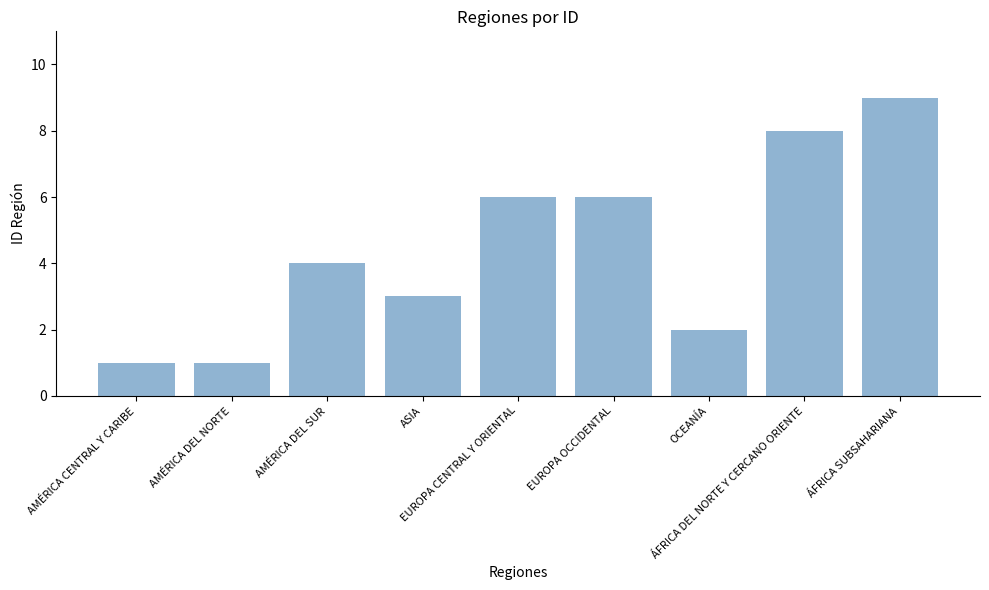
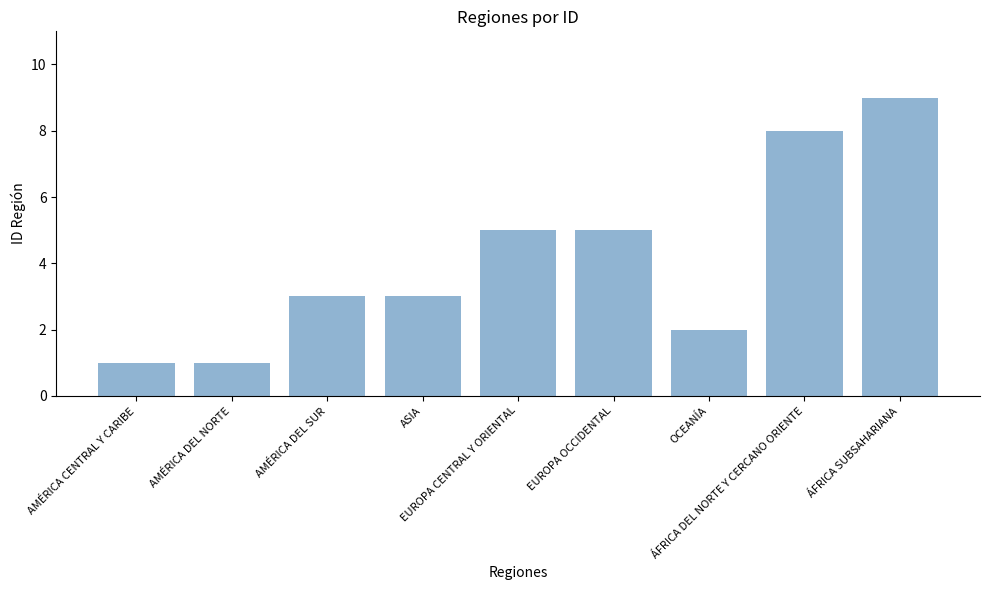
AMÉRICA DEL SUR: 4 -> 3
EUROPA CENTRAL Y ORIENTAL: 6 -> 5
EUROPA OCCIDENTAL: 6 -> 5
